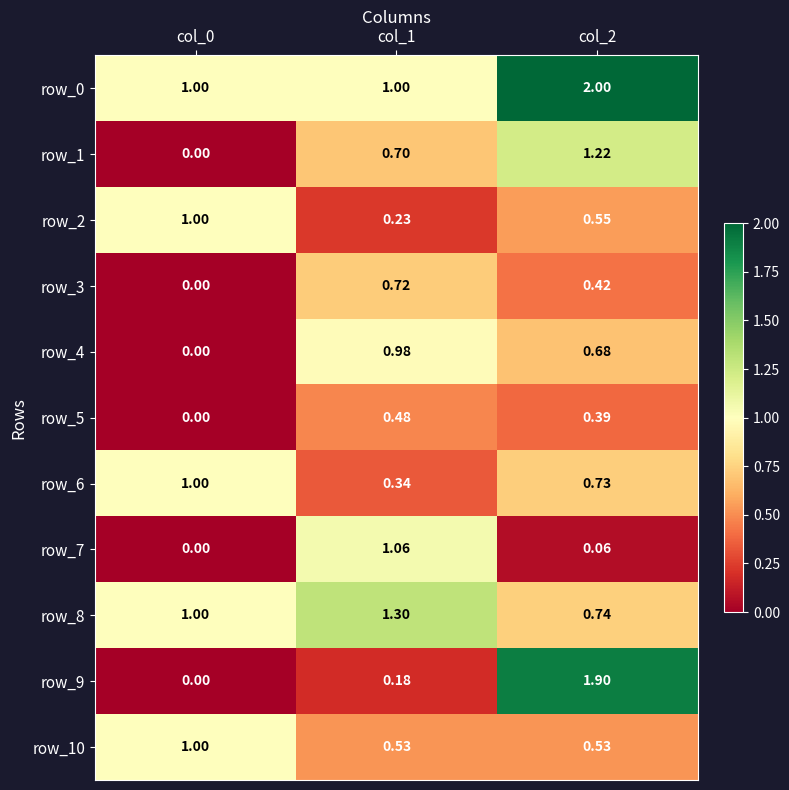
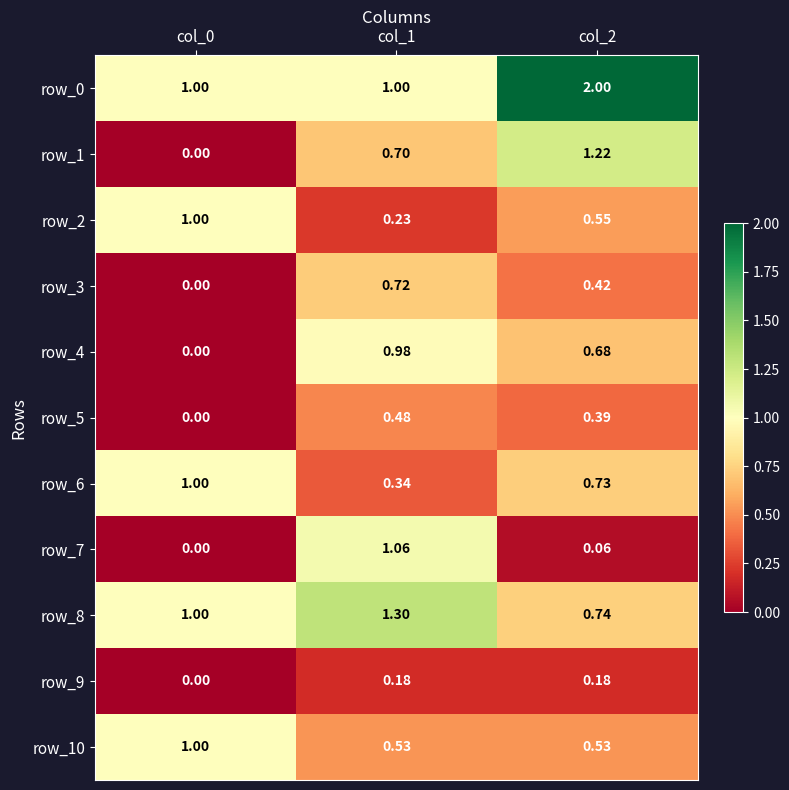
row_9, col_2: 1.90 -> 0.18
